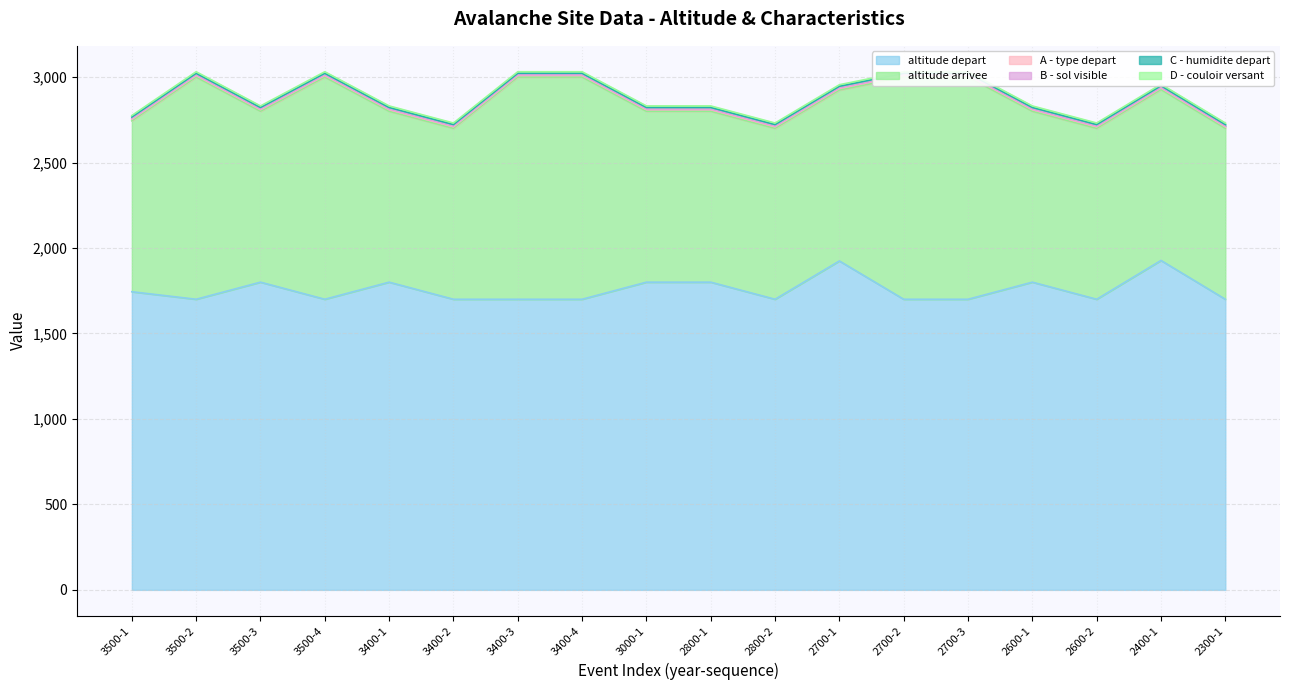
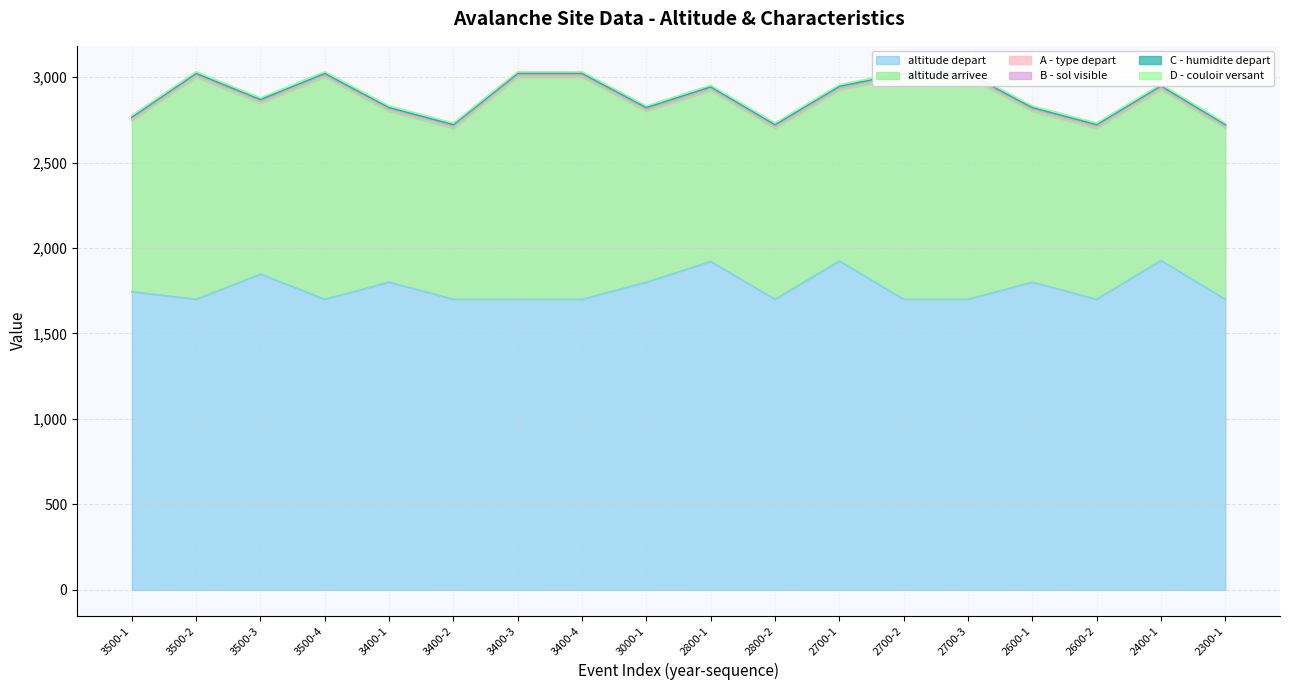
altitude depart, 3500-3: 1,800 -> 1,850
altitude depart, 2800-1: 1,800 -> 1,920
